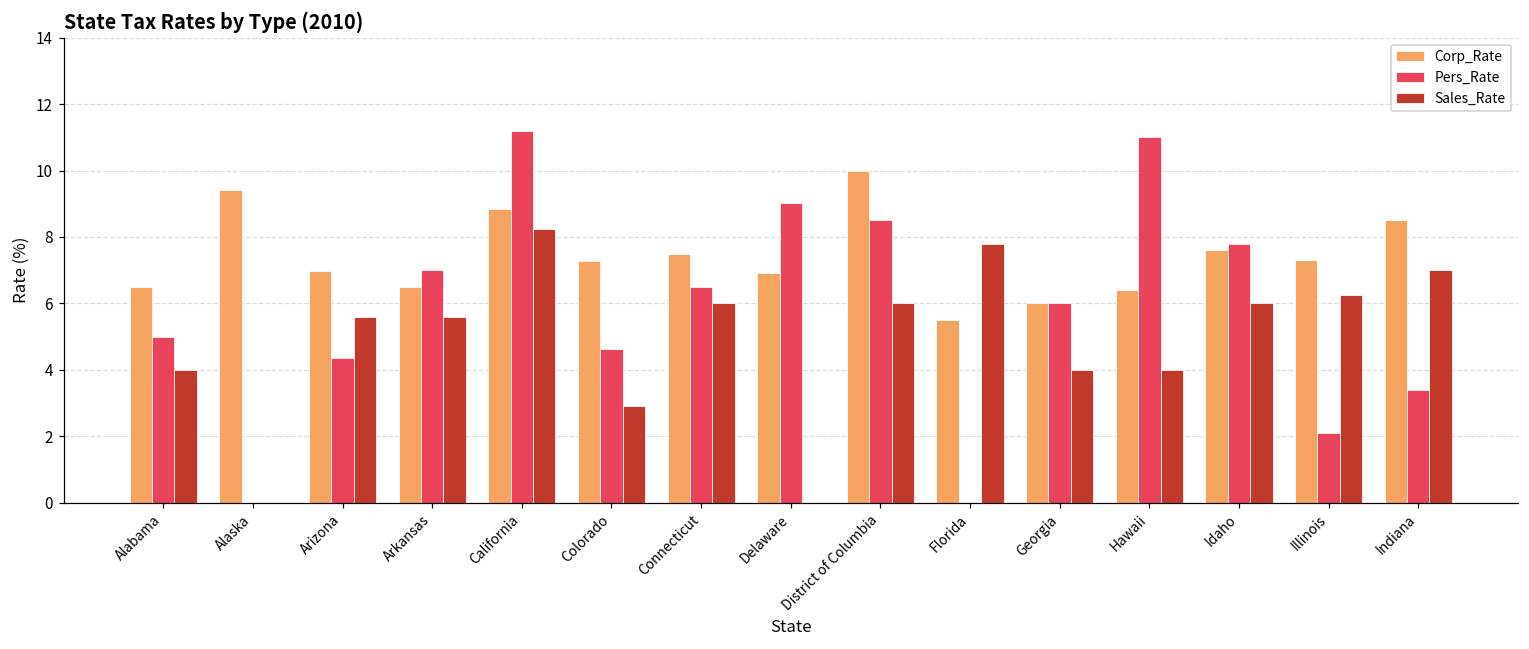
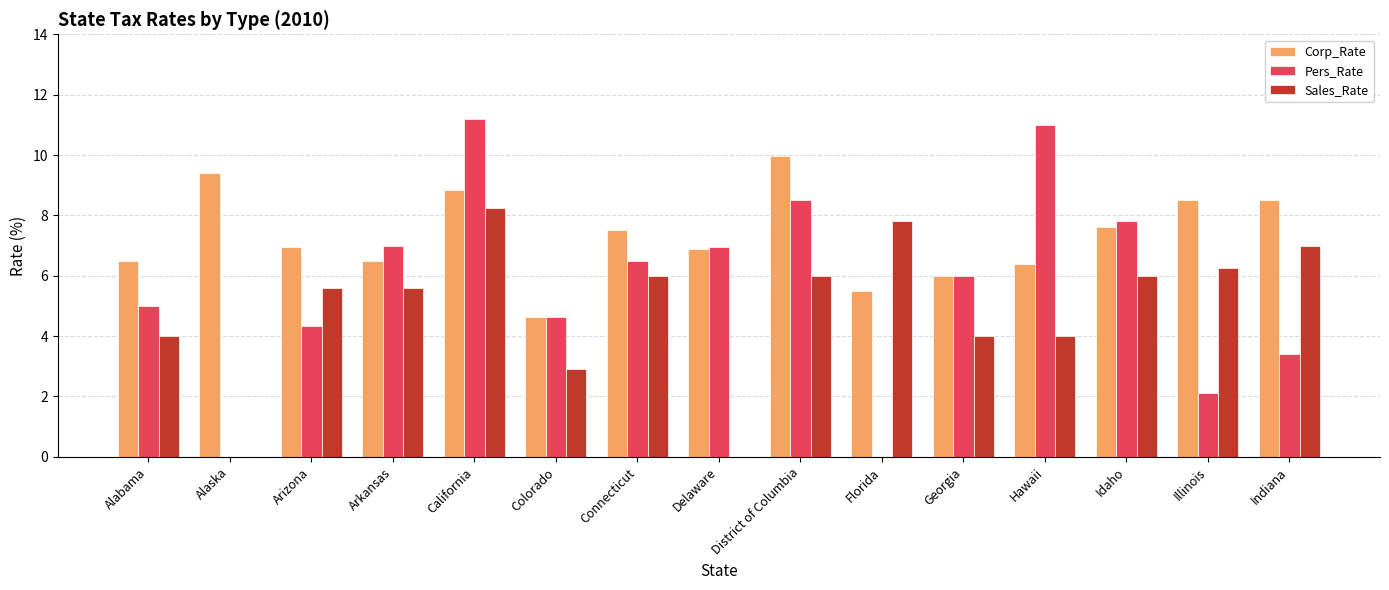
Corp_Rate, Colorado: 7.3 -> 4.6
Pers_Rate, Delaware: 9.0 -> 7.0
Corp_Rate, Illinois: 7.3 -> 8.5
